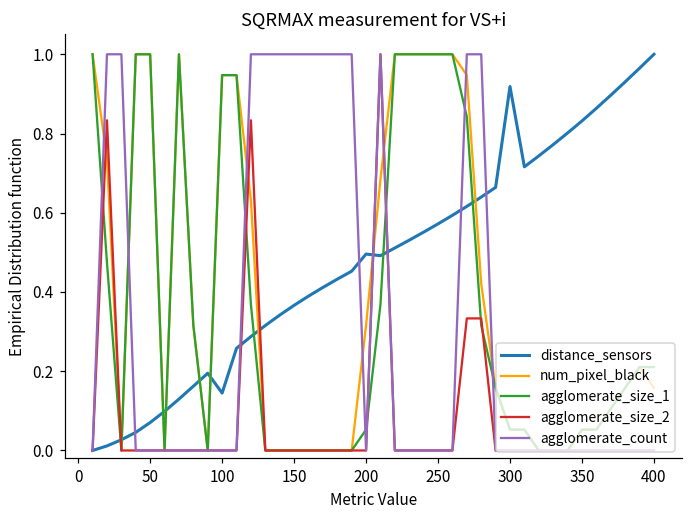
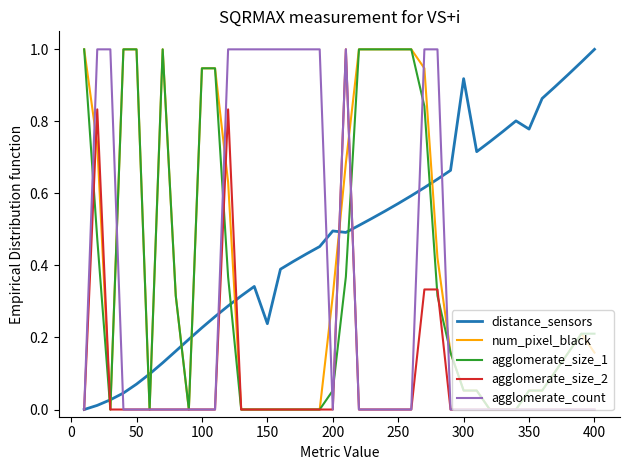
distance_sensors, 100: 0.14 -> 0.23
distance_sensors, 150: 0.37 -> 0.24
distance_sensors, 350: 0.83 -> 0.78
